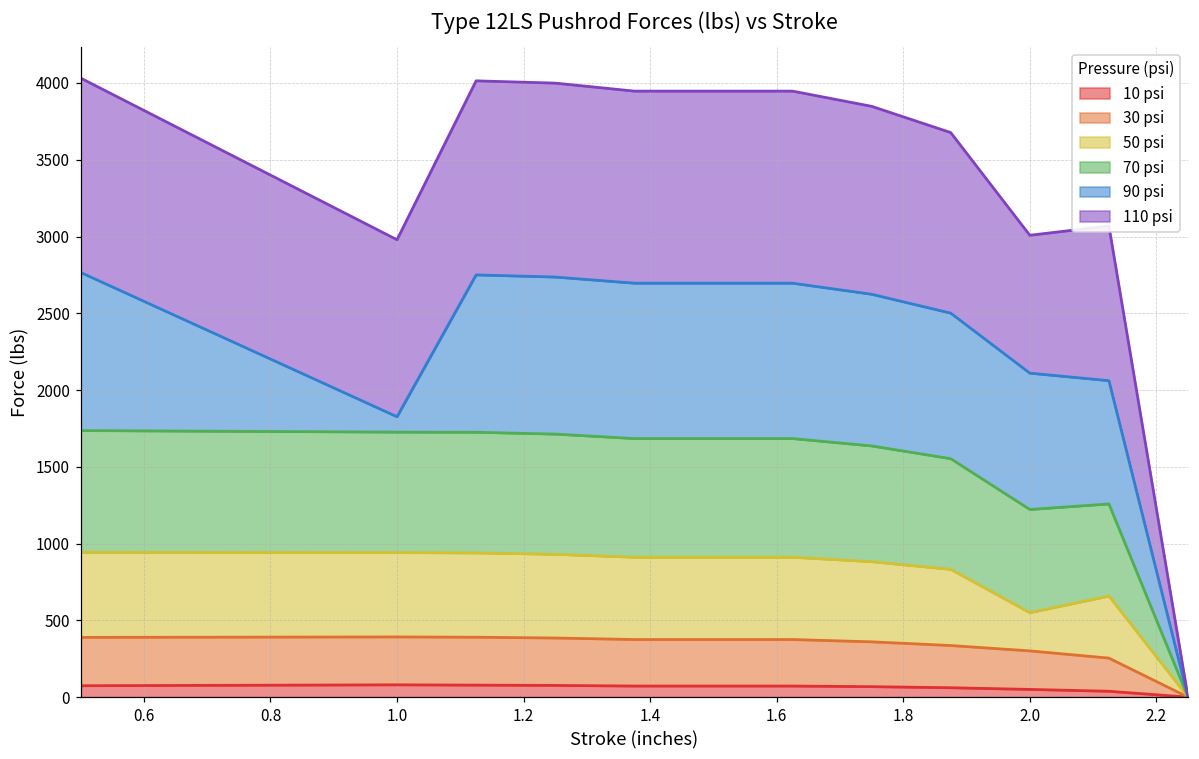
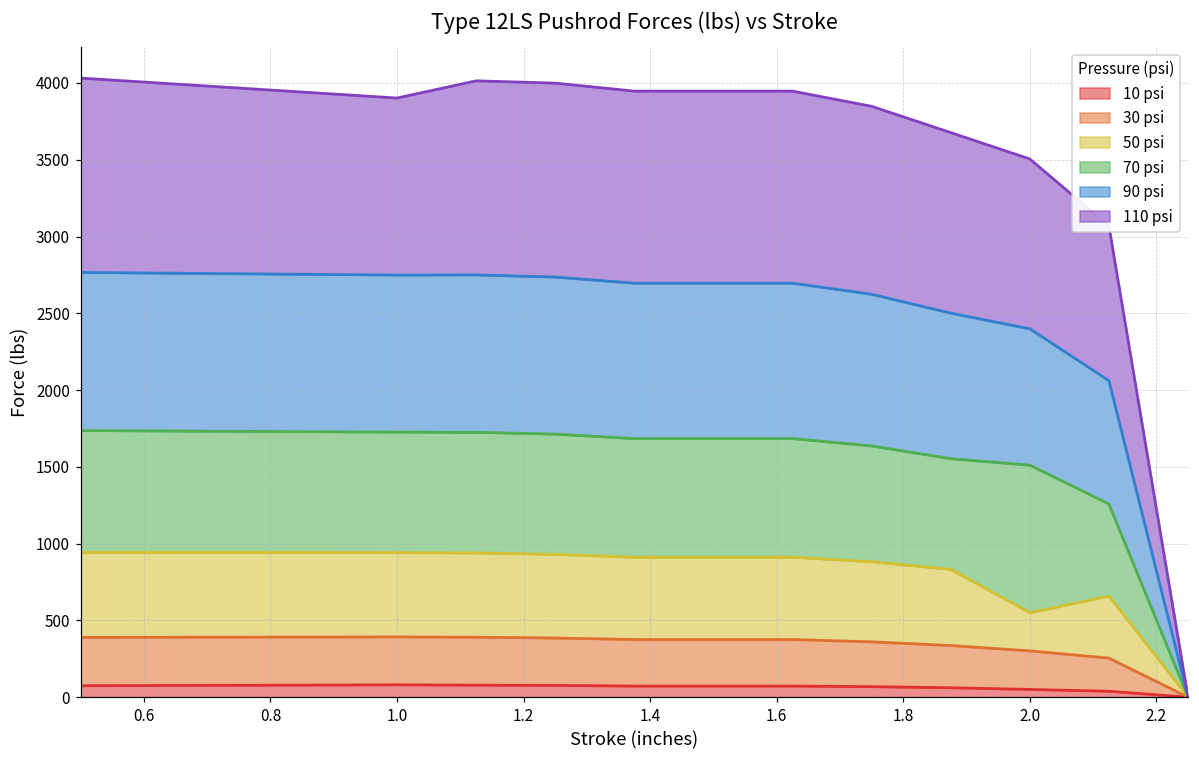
90 psi, 1.0: 100 -> 1020
70 psi, 2.0: 670 -> 960
110 psi, 2.0: 900 -> 1110
